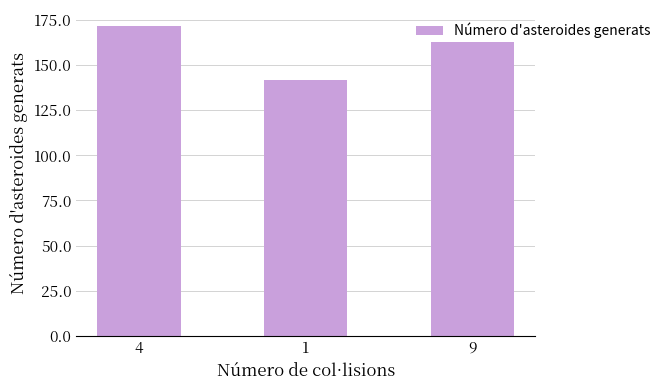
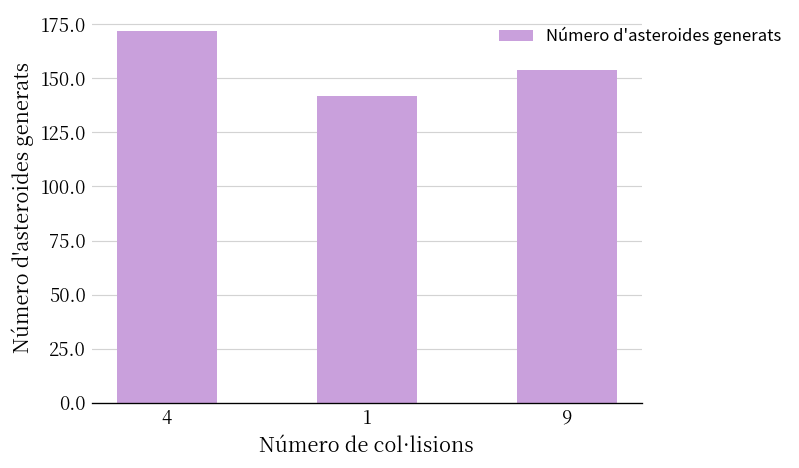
9: 163 -> 154
